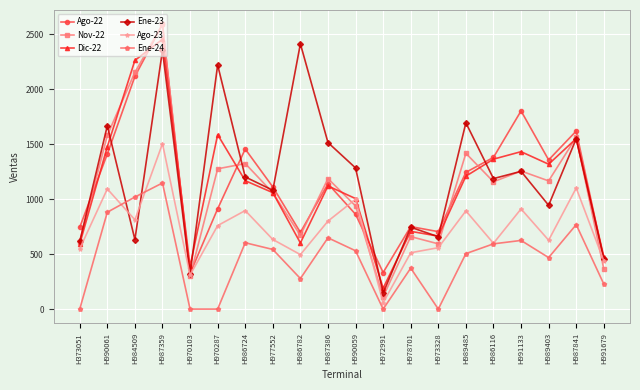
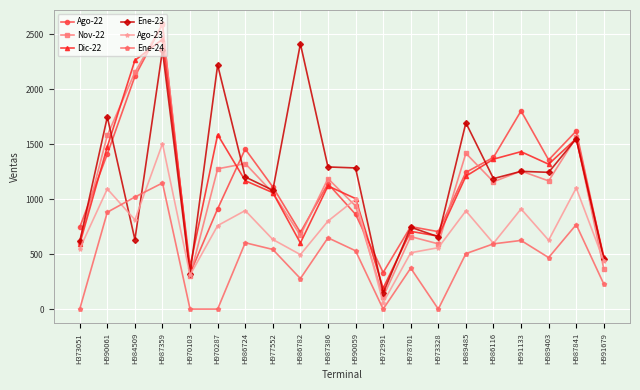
Ene-23, H990061: 1670 -> 1750
Ene-23, H987386: 1520 -> 1290
Ene-23, H989403: 950 -> 1250
